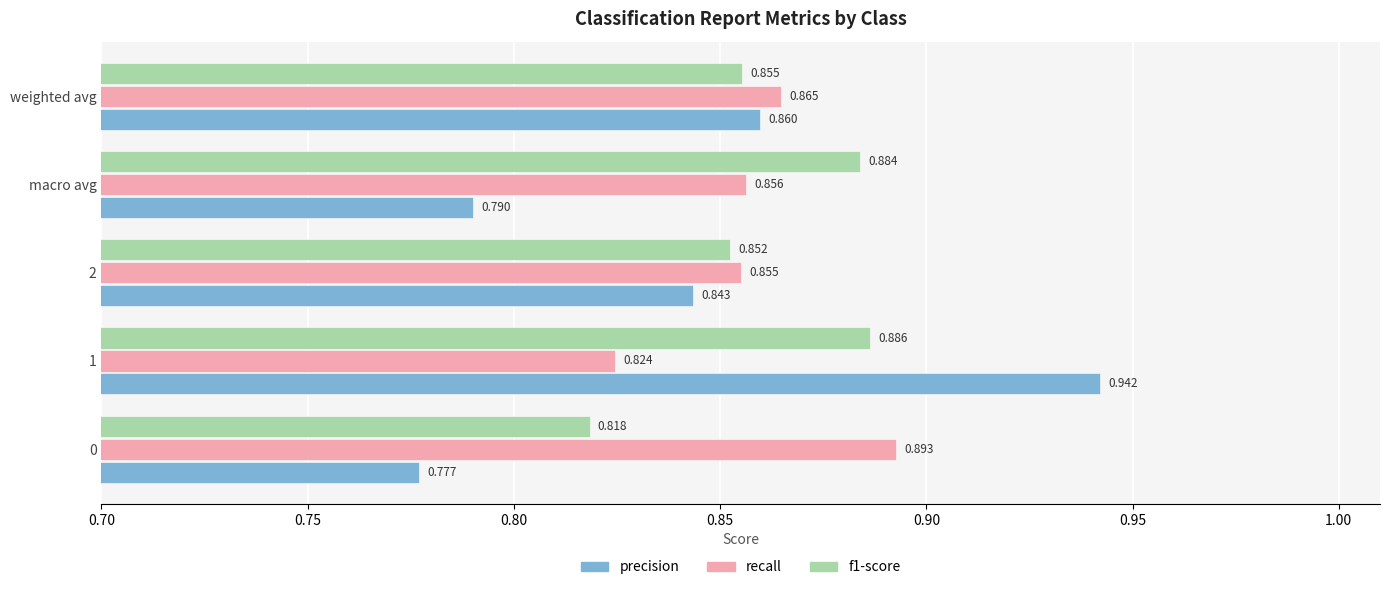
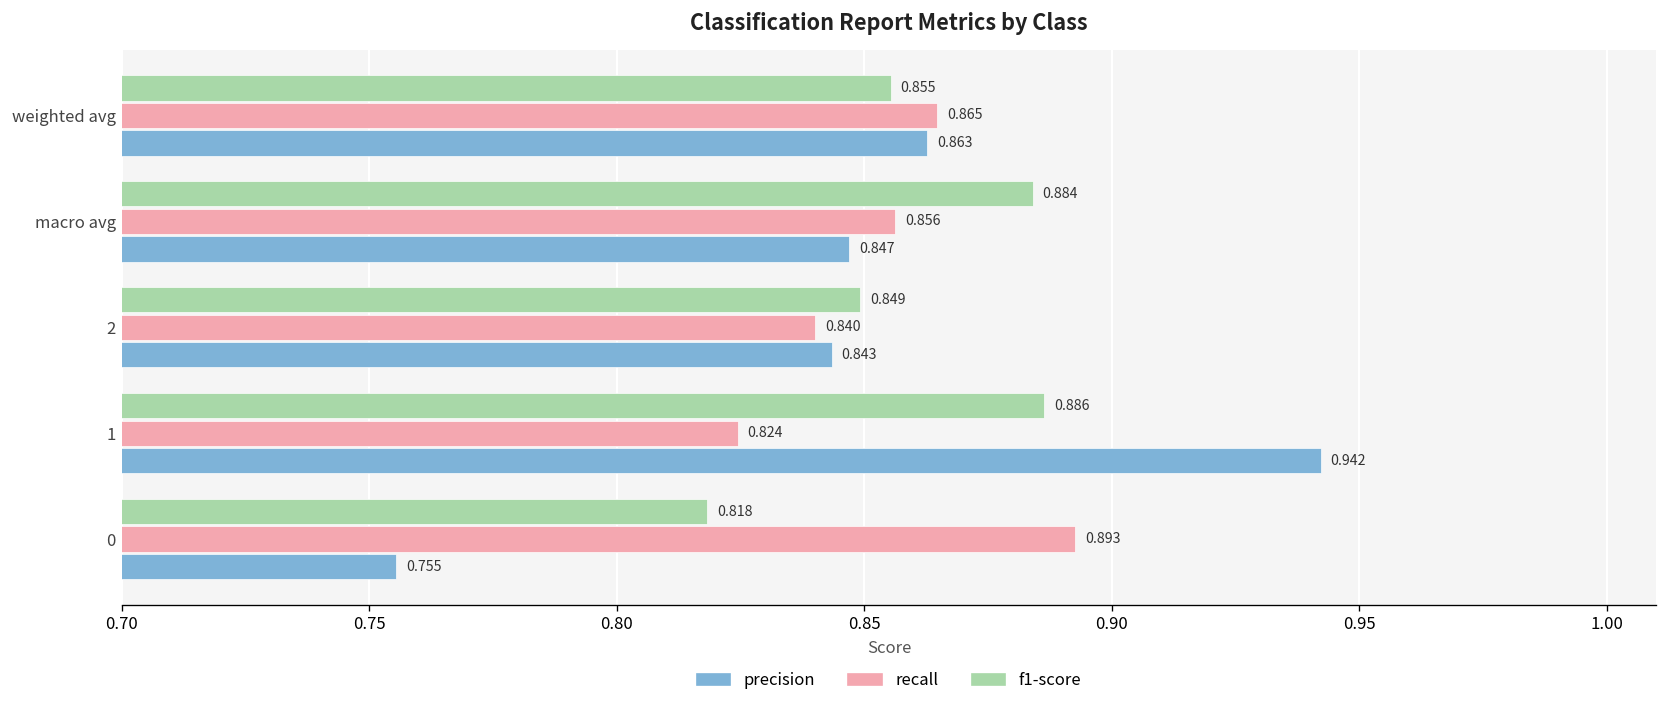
precision, weighted avg: 0.860 -> 0.863
precision, macro avg: 0.790 -> 0.847
f1-score, 2: 0.852 -> 0.849
recall, 2: 0.855 -> 0.840
precision, 0: 0.777 -> 0.755
